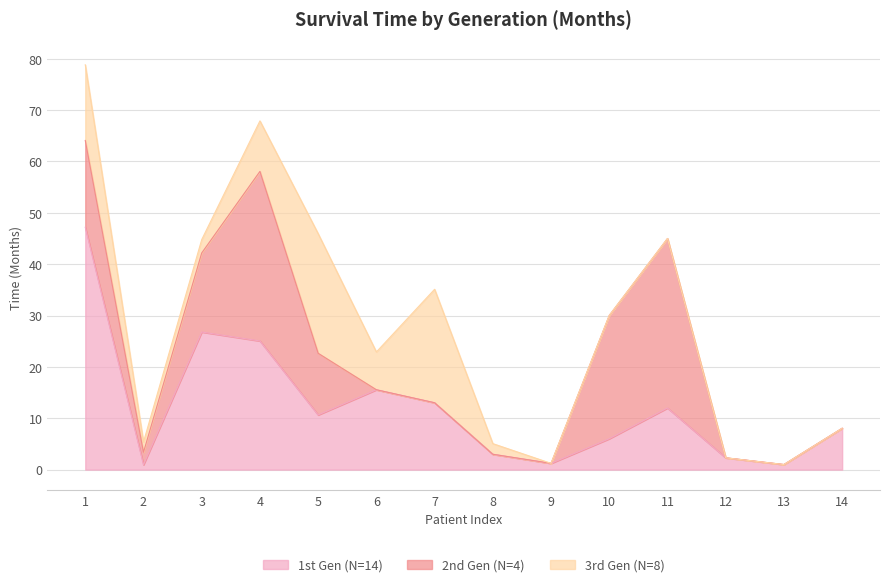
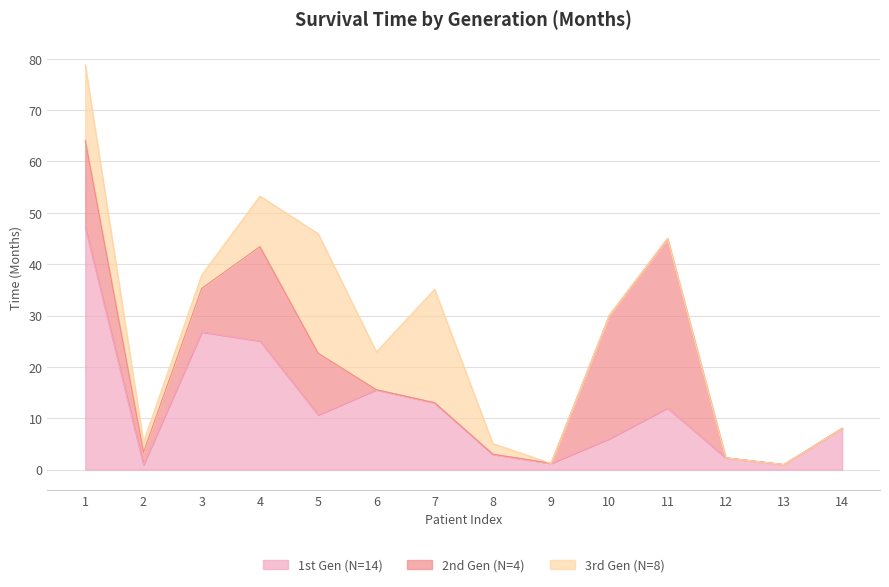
2nd Gen (N=4), 3: 15 -> 8
2nd Gen (N=4), 4: 33 -> 18
